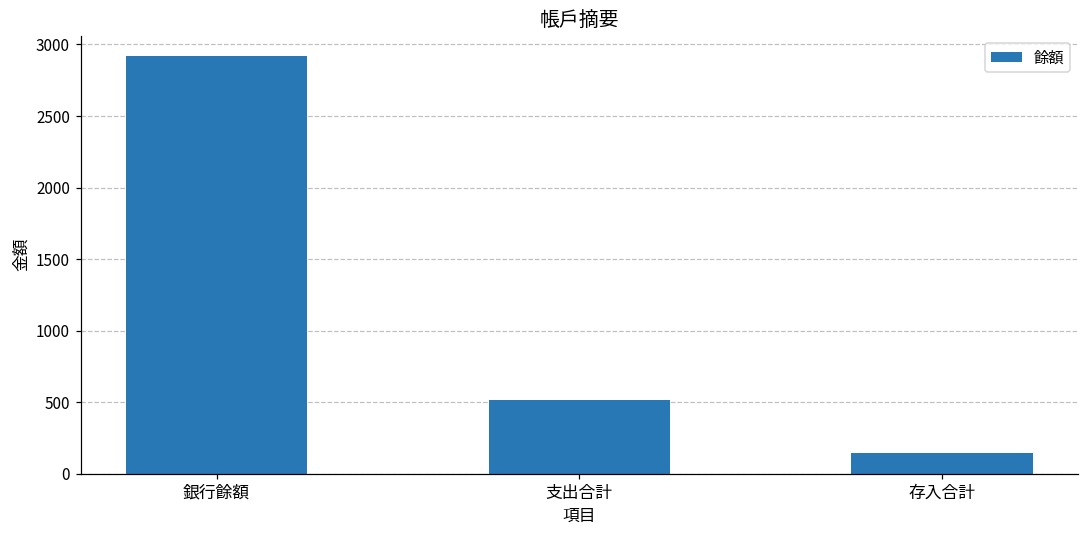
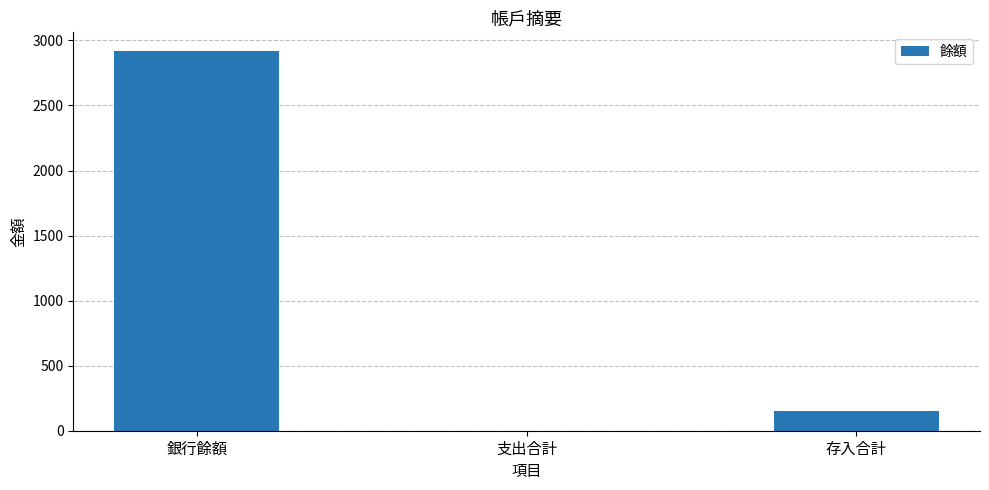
支出合計: 510 -> 0
